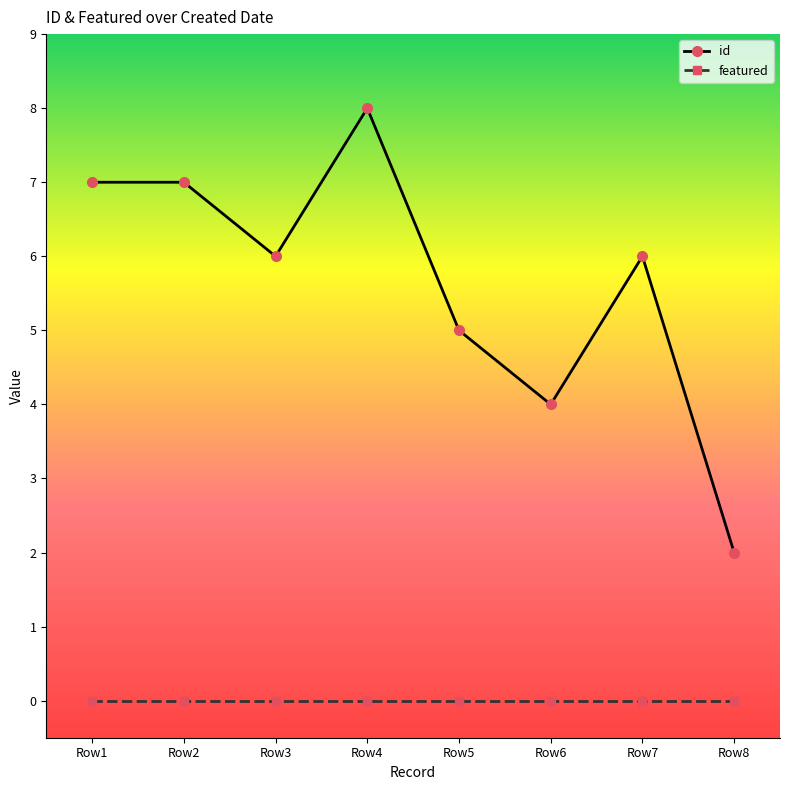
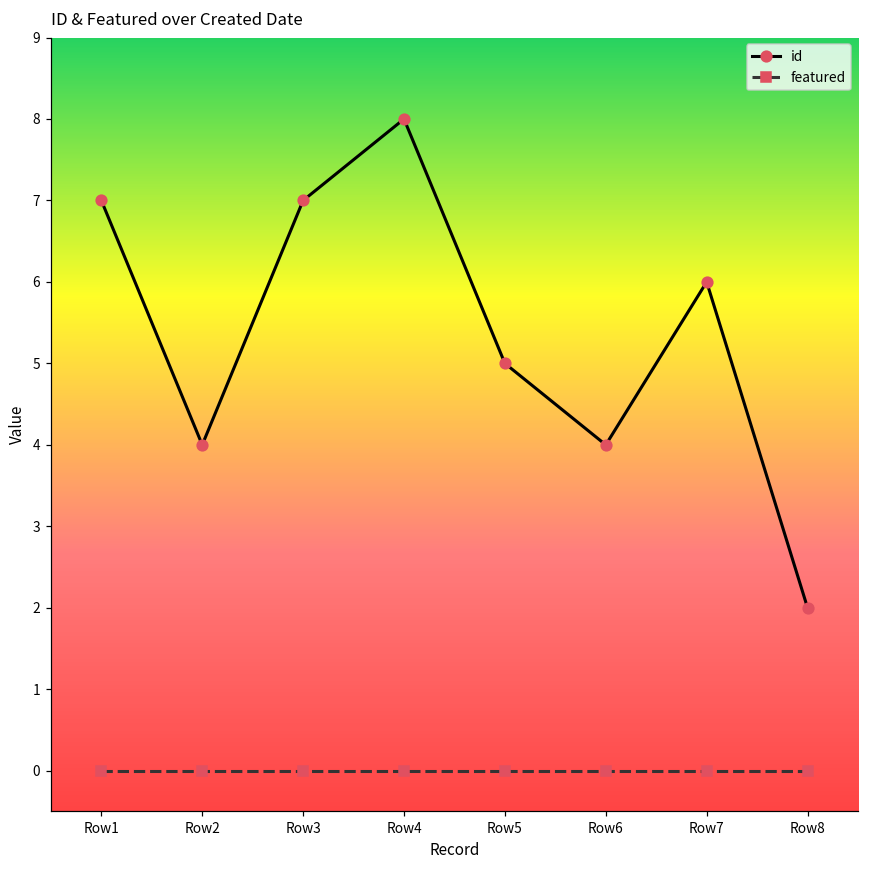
id, Row2: 7 -> 4
id, Row3: 6 -> 7
